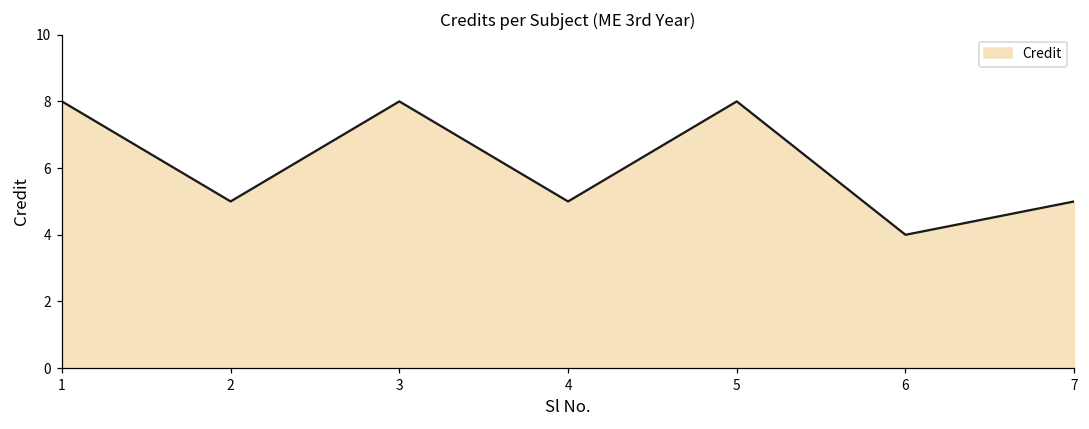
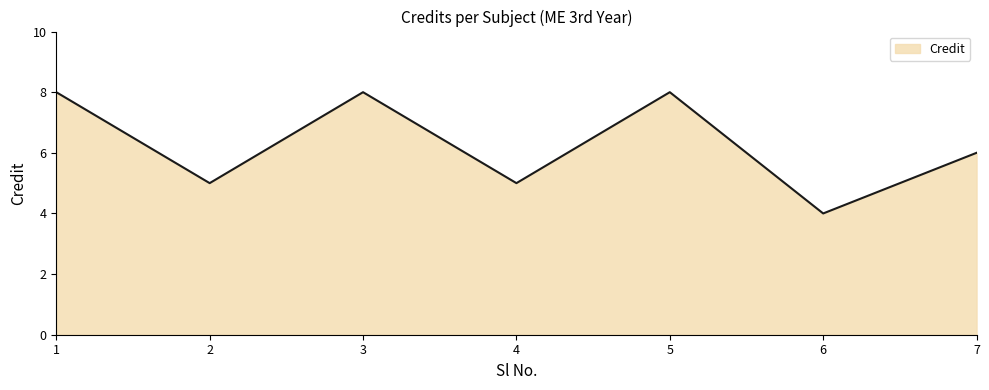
7: 5 -> 6
